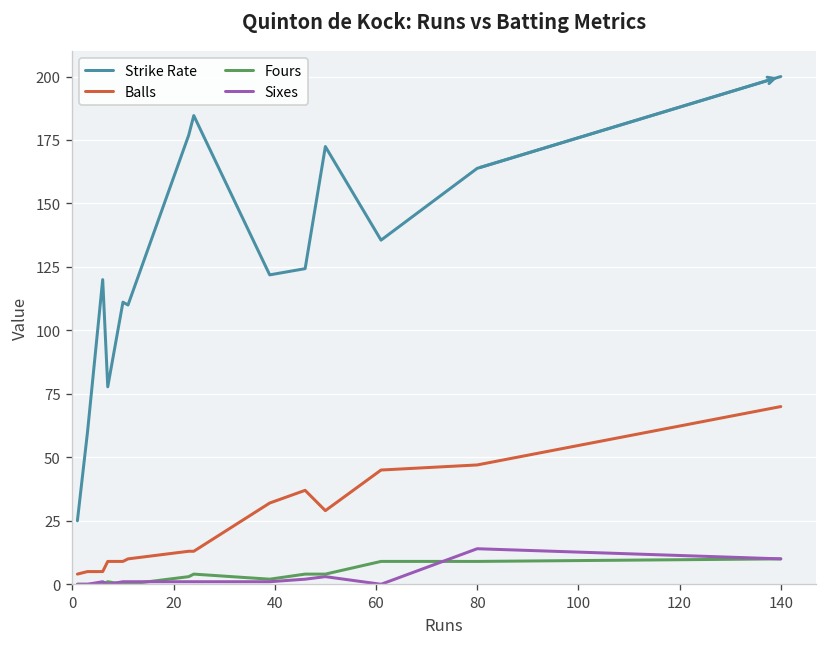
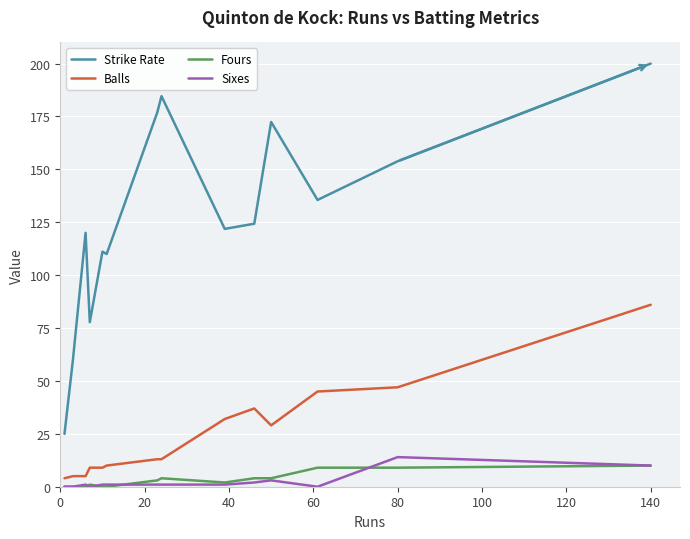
Strike Rate, 80: 164 -> 154
Balls, 140: 70 -> 86
